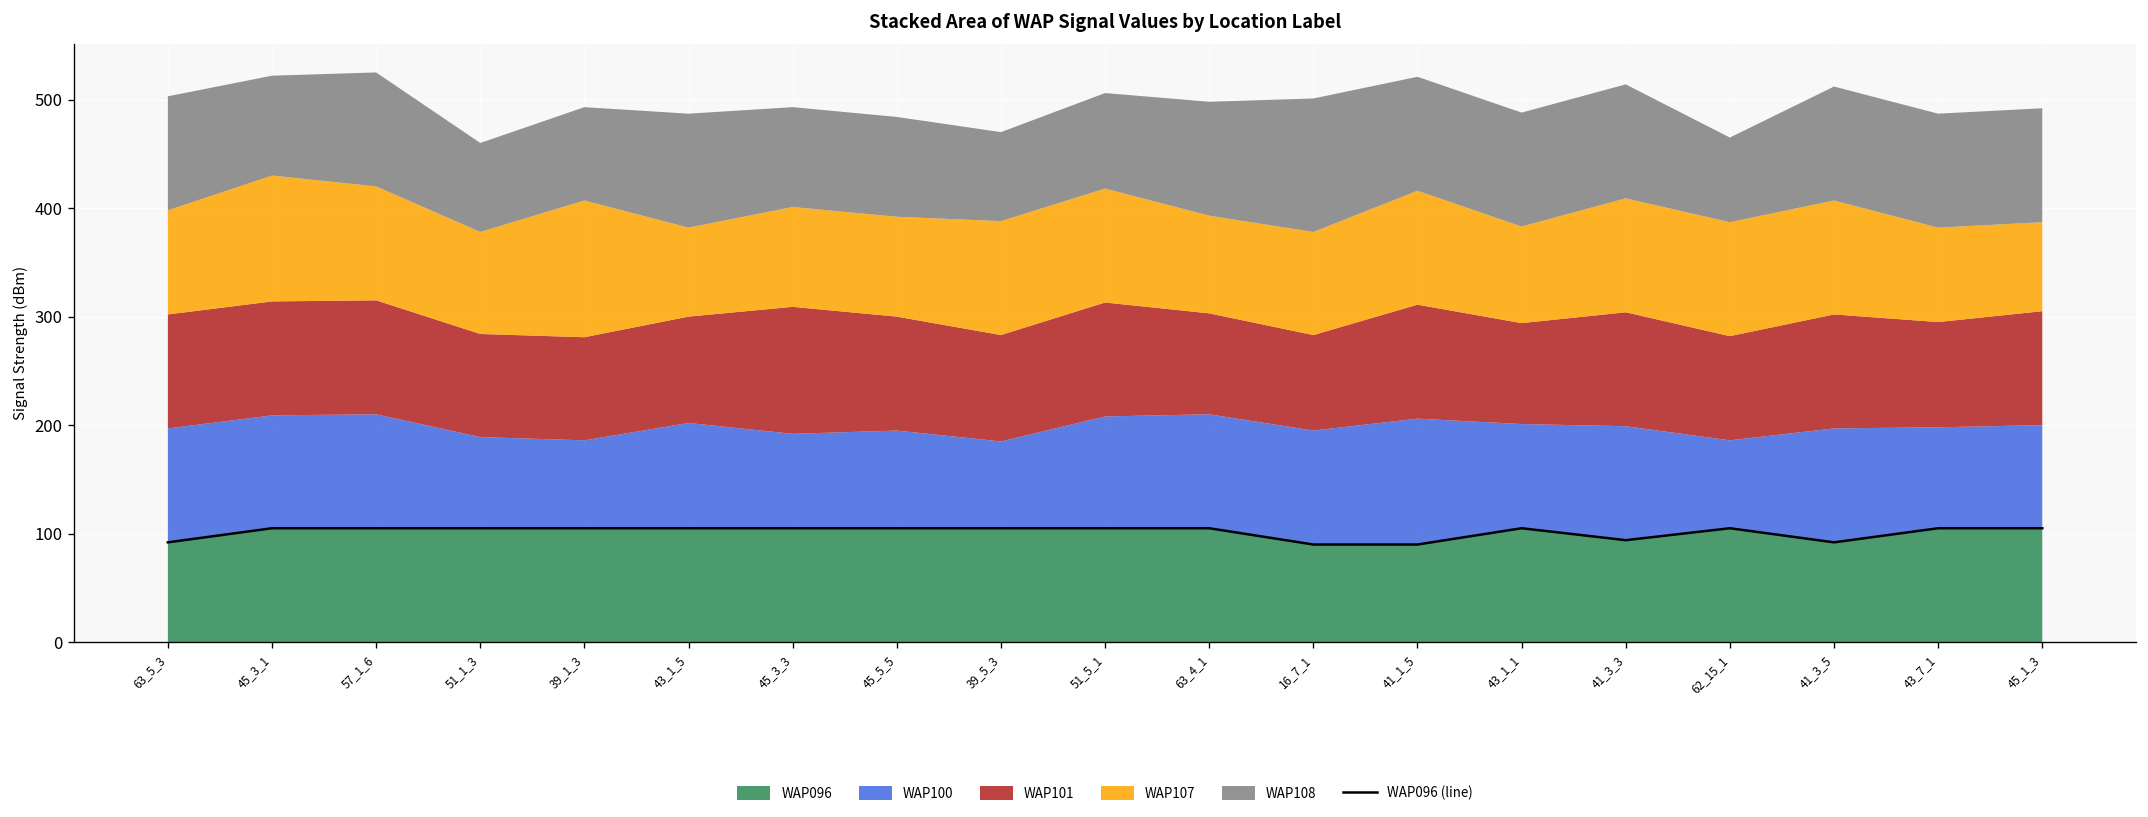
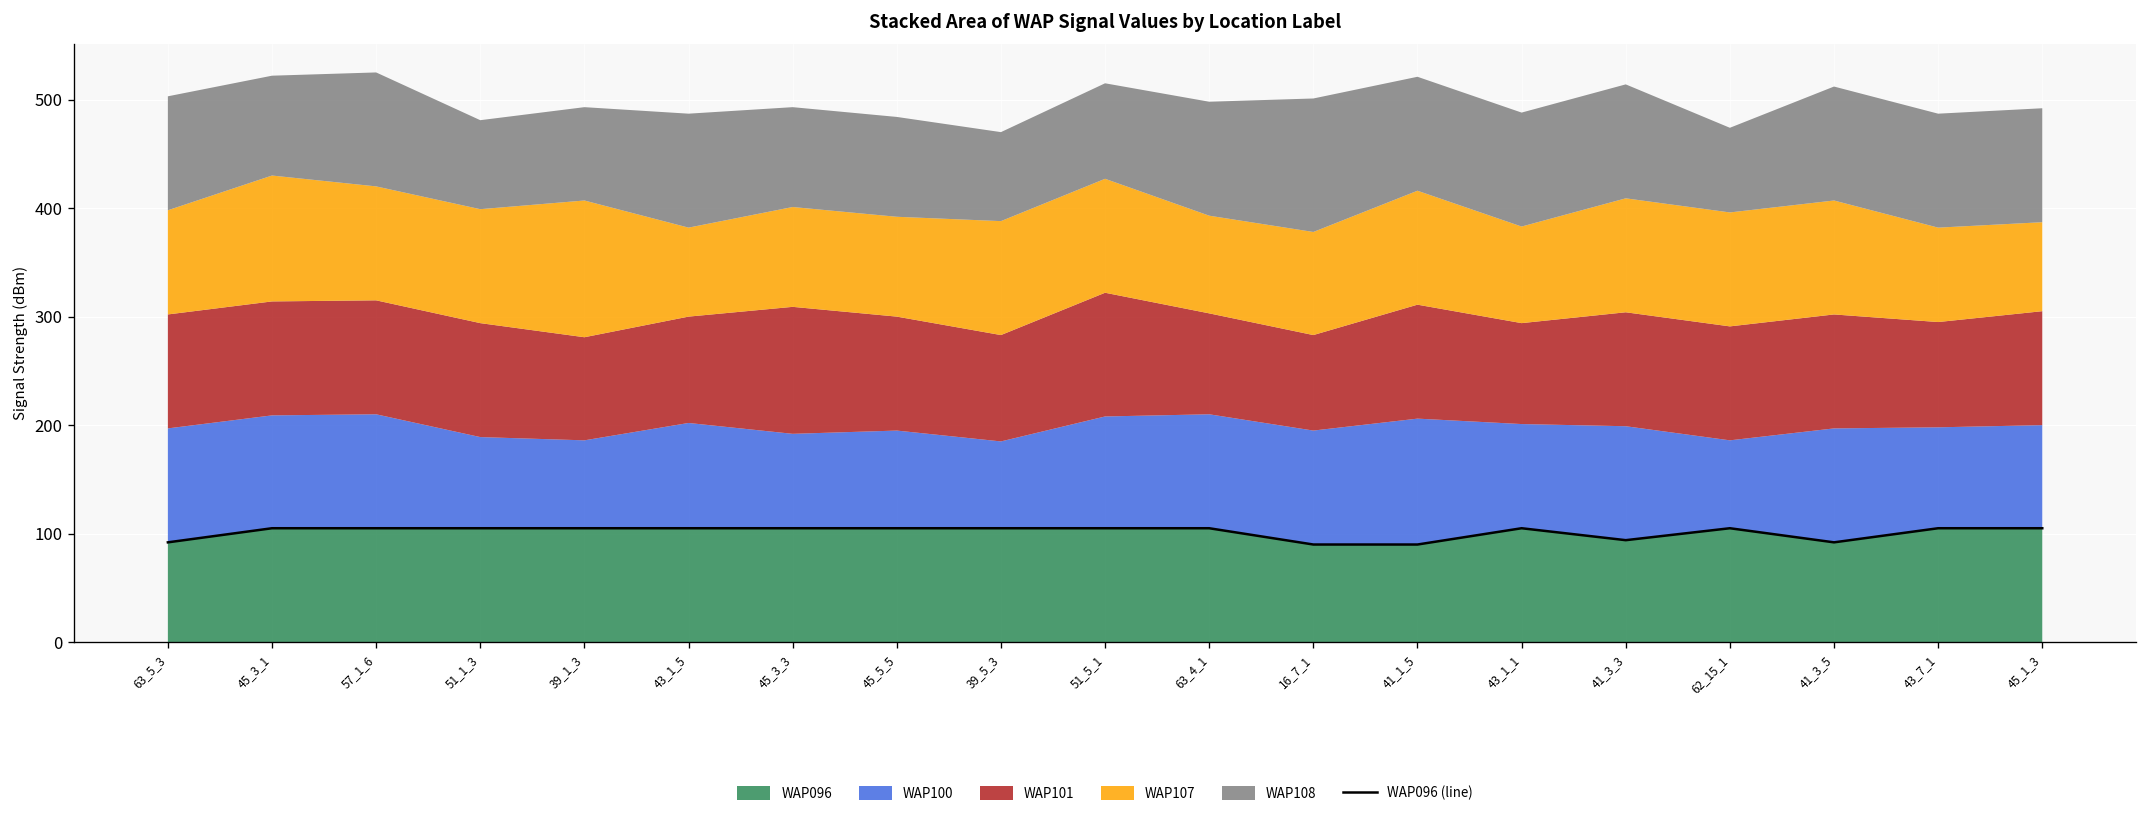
WAP101, 51_1_3: 100 -> 110
WAP107, 51_1_3: 90 -> 110
WAP101, 51_5_1: 105 -> 114
WAP101, 62_15_1: 100 -> 110
